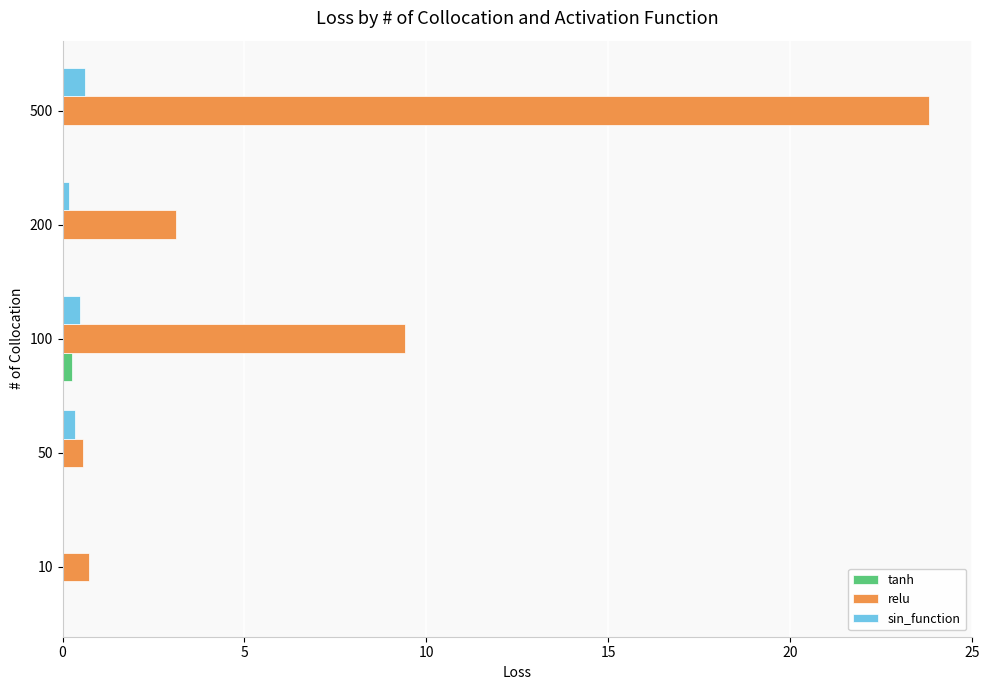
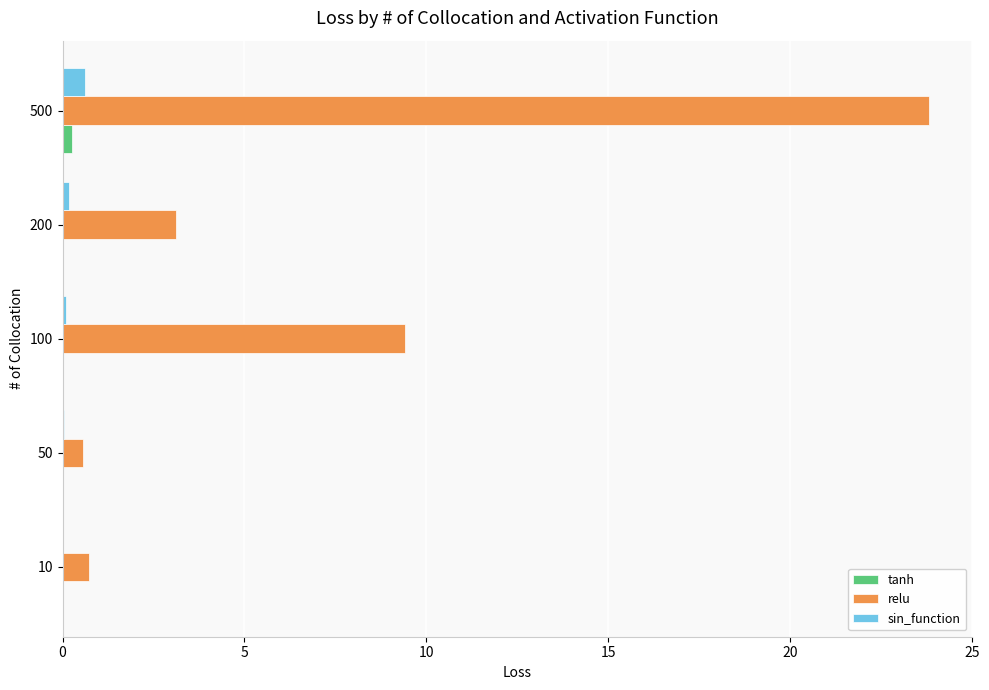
tanh, 500: 0.0 -> 0.3
sin_function, 100: 0.5 -> 0.1
tanh, 100: 0.3 -> 0.0
sin_function, 50: 0.3 -> 0.0
